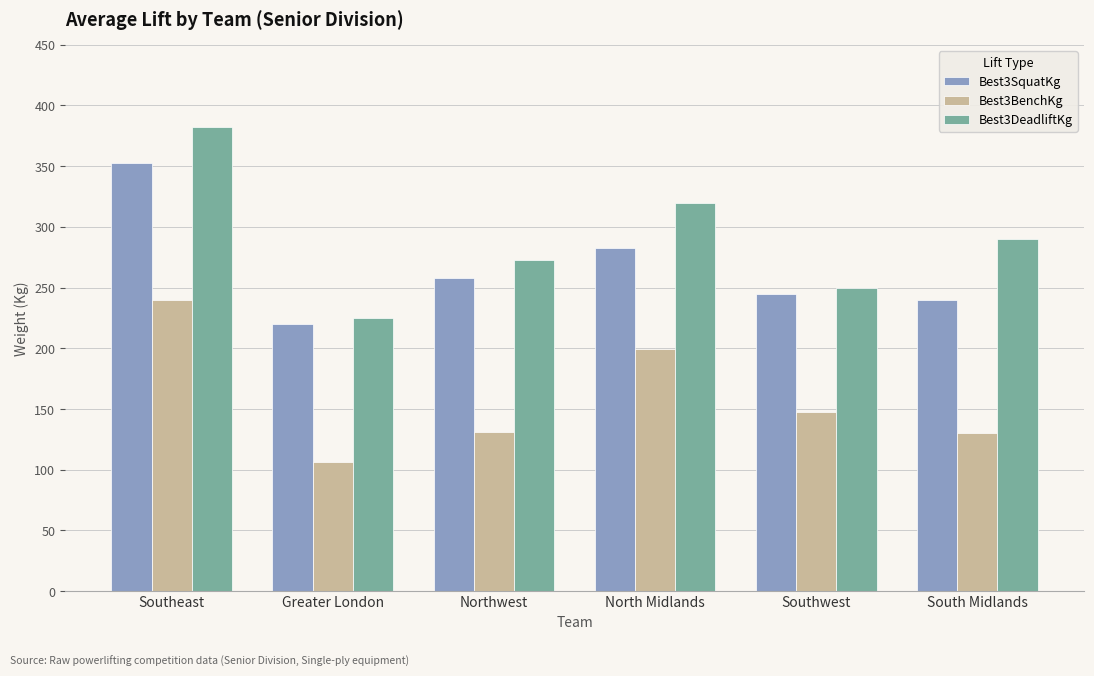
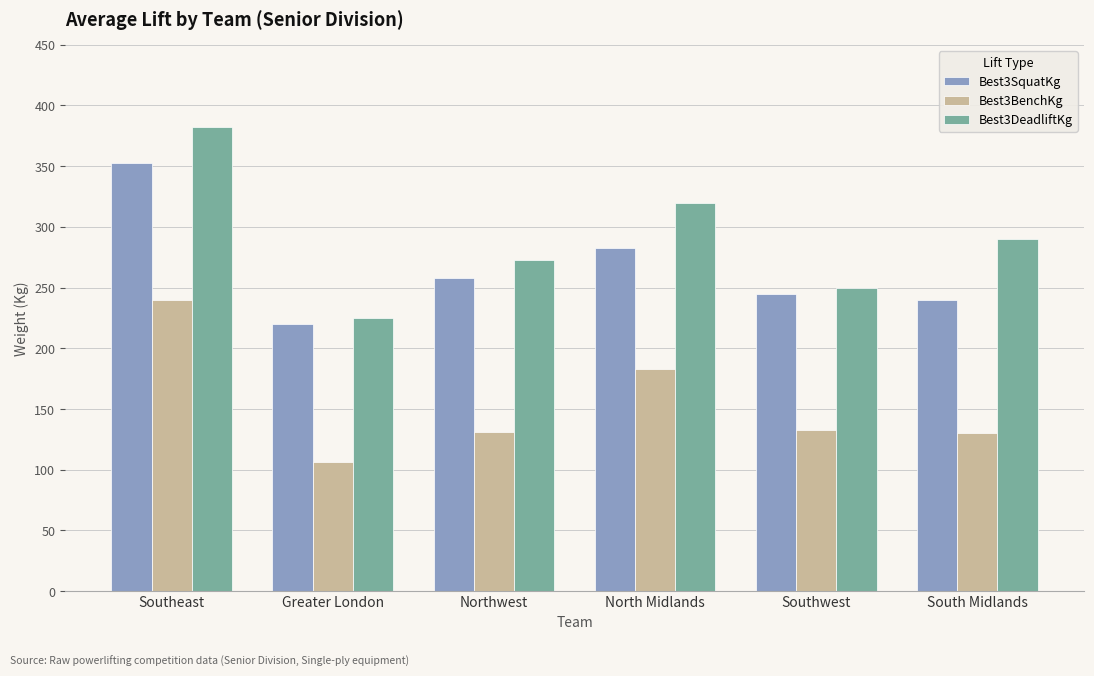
Best3BenchKg, North Midlands: 199 -> 183
Best3BenchKg, Southwest: 148 -> 133
